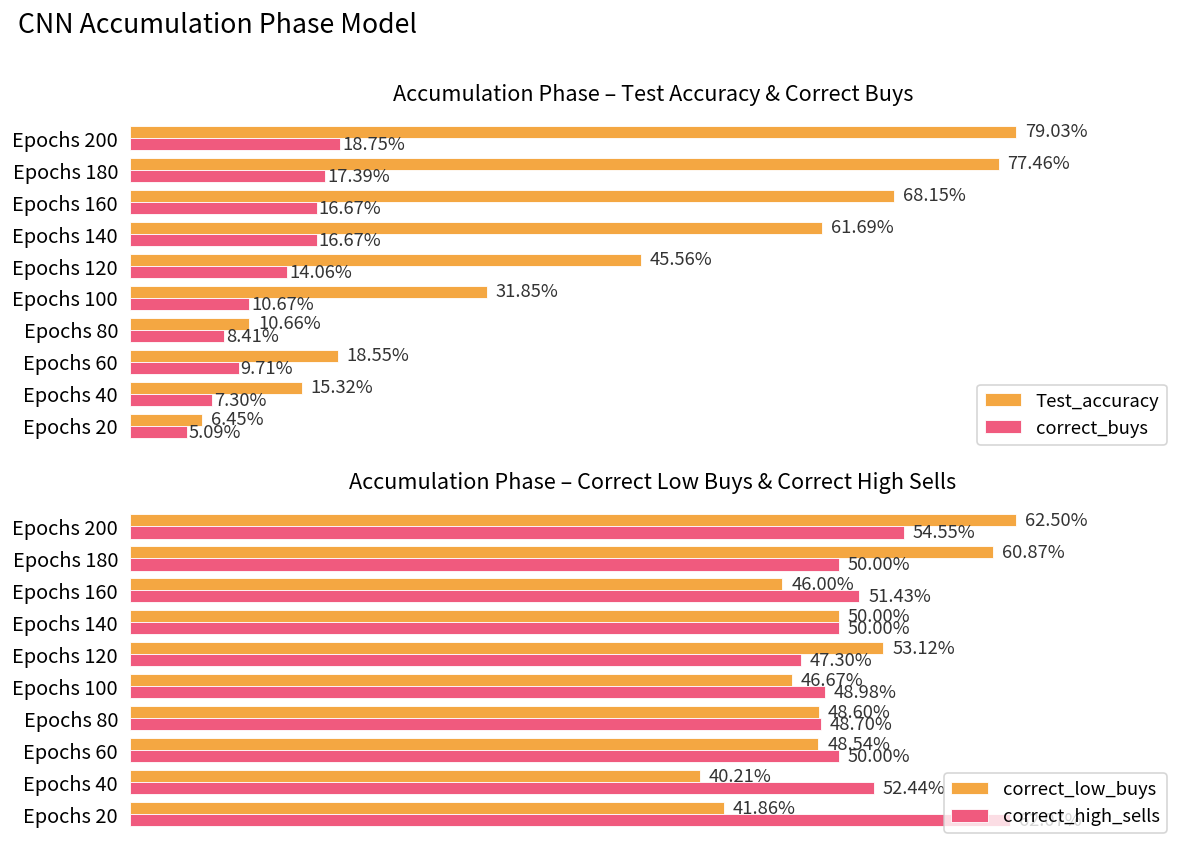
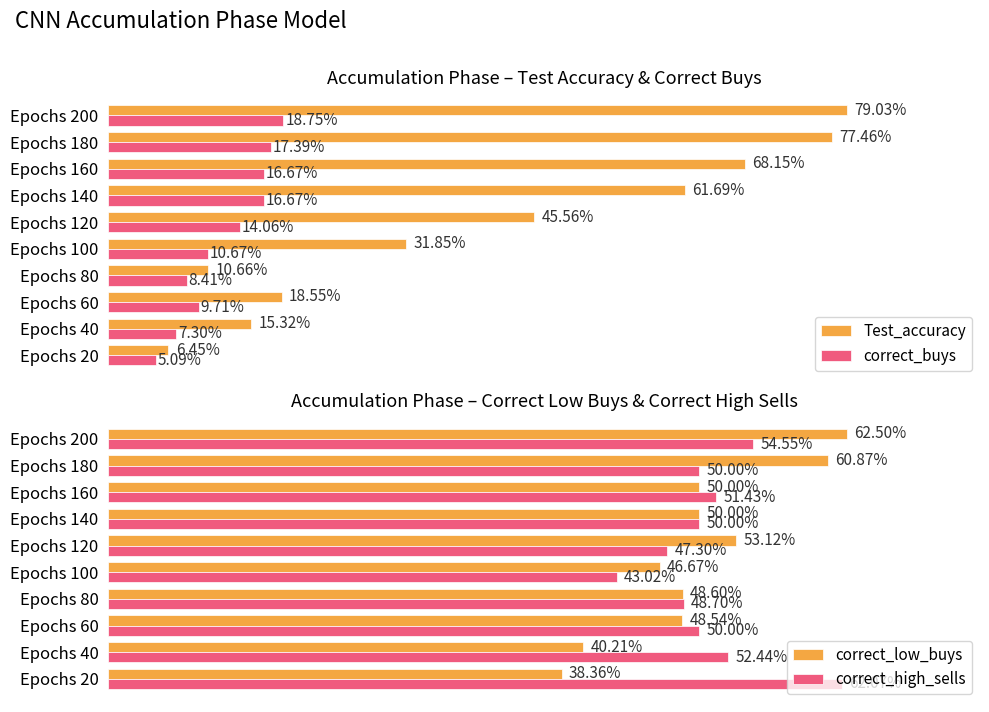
Accumulation Phase – Correct Low Buys & Correct High Sells, correct_low_buys, Epochs 160: 46.00% -> 50.00%
Accumulation Phase – Correct Low Buys & Correct High Sells, correct_high_sells, Epochs 100: 48.98% -> 43.02%
Accumulation Phase – Correct Low Buys & Correct High Sells, correct_low_buys, Epochs 20: 41.86% -> 38.36%
